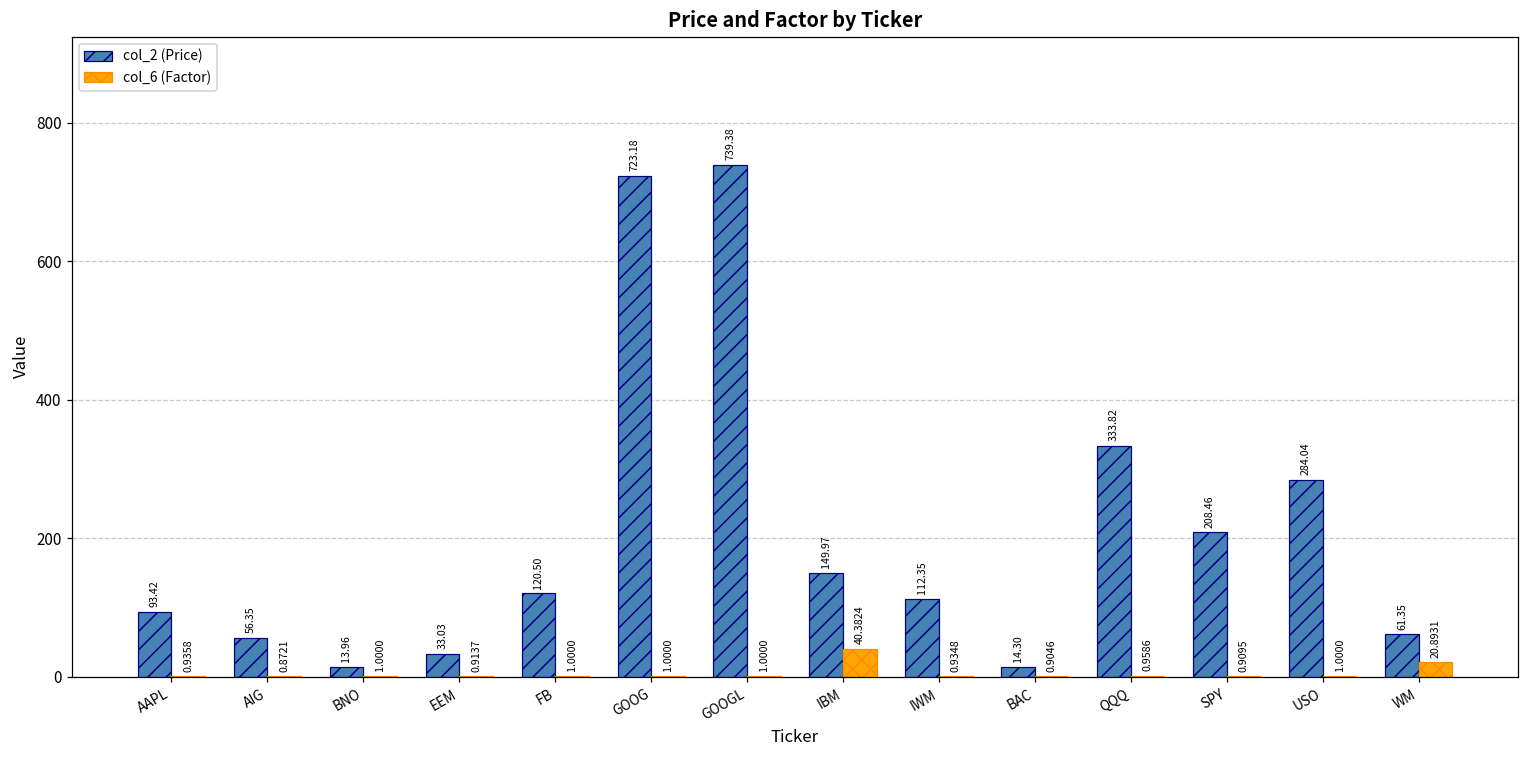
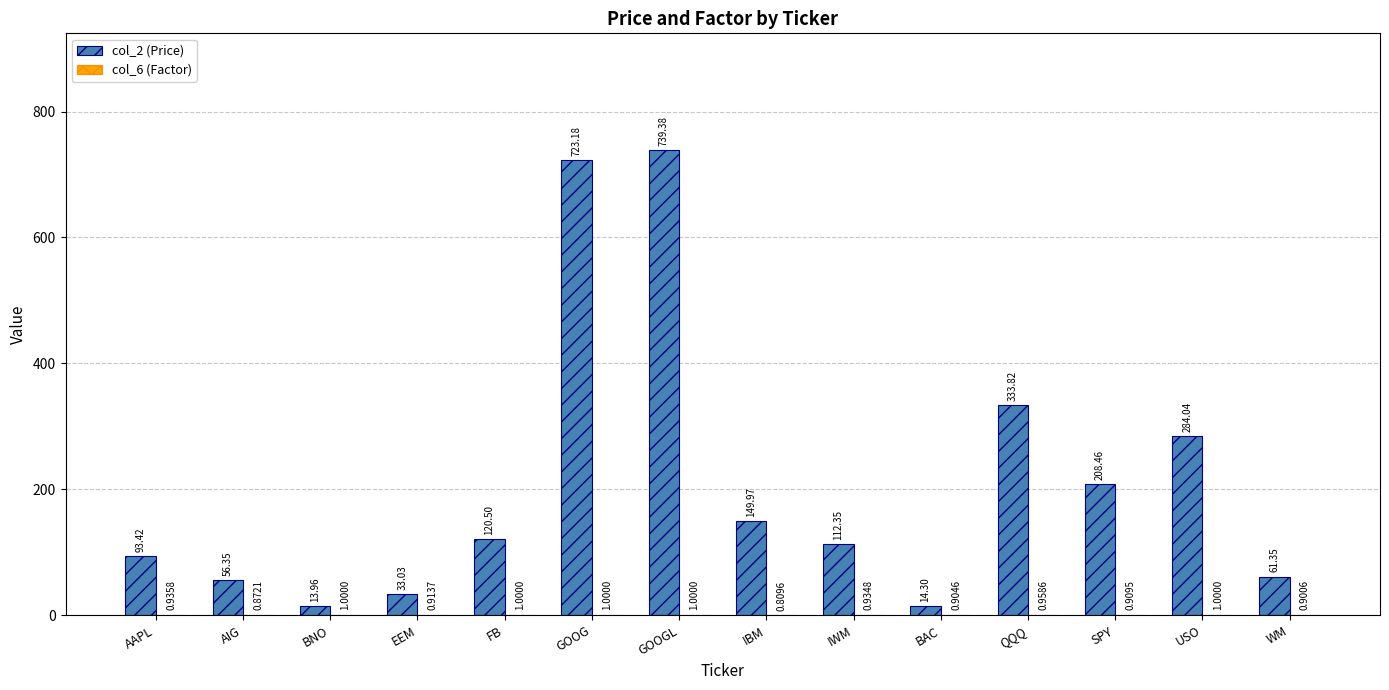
col_6 (Factor), IBM: 40.3824 -> 0.8096
col_6 (Factor), WM: 20.8931 -> 0.9006
